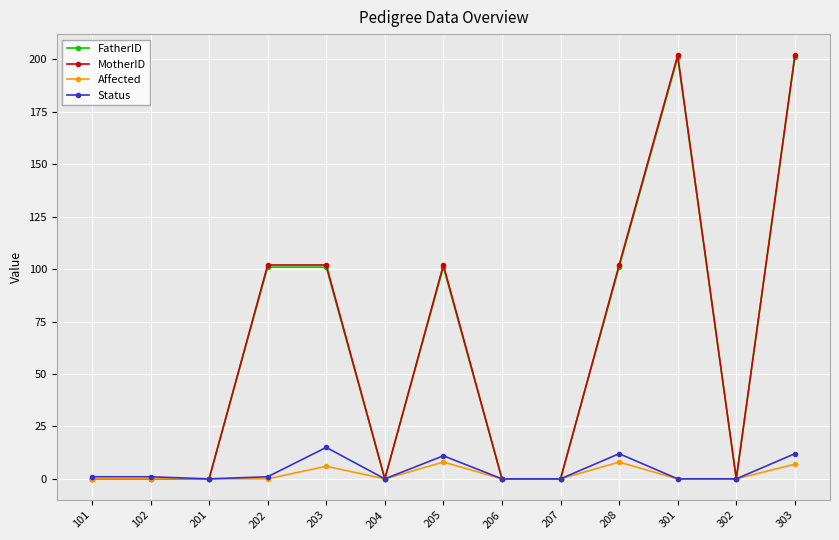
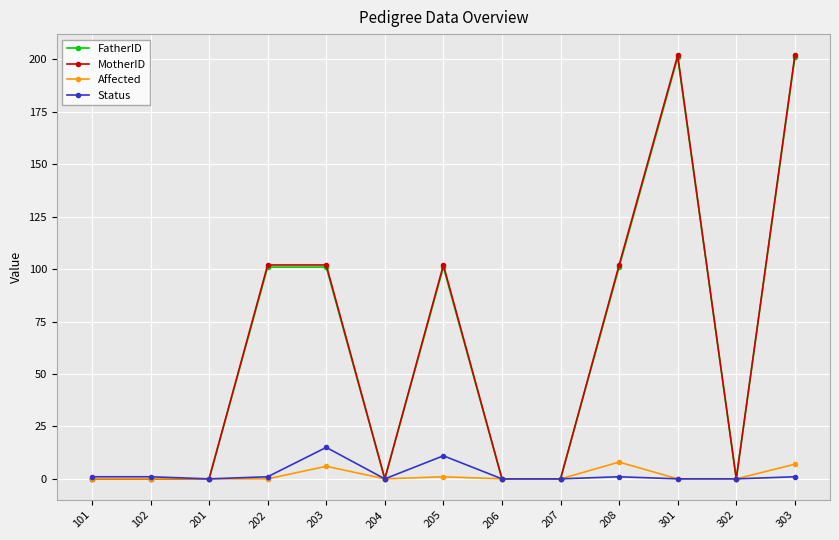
Affected, 205: 8 -> 1
Status, 208: 12 -> 1
Status, 303: 12 -> 1
